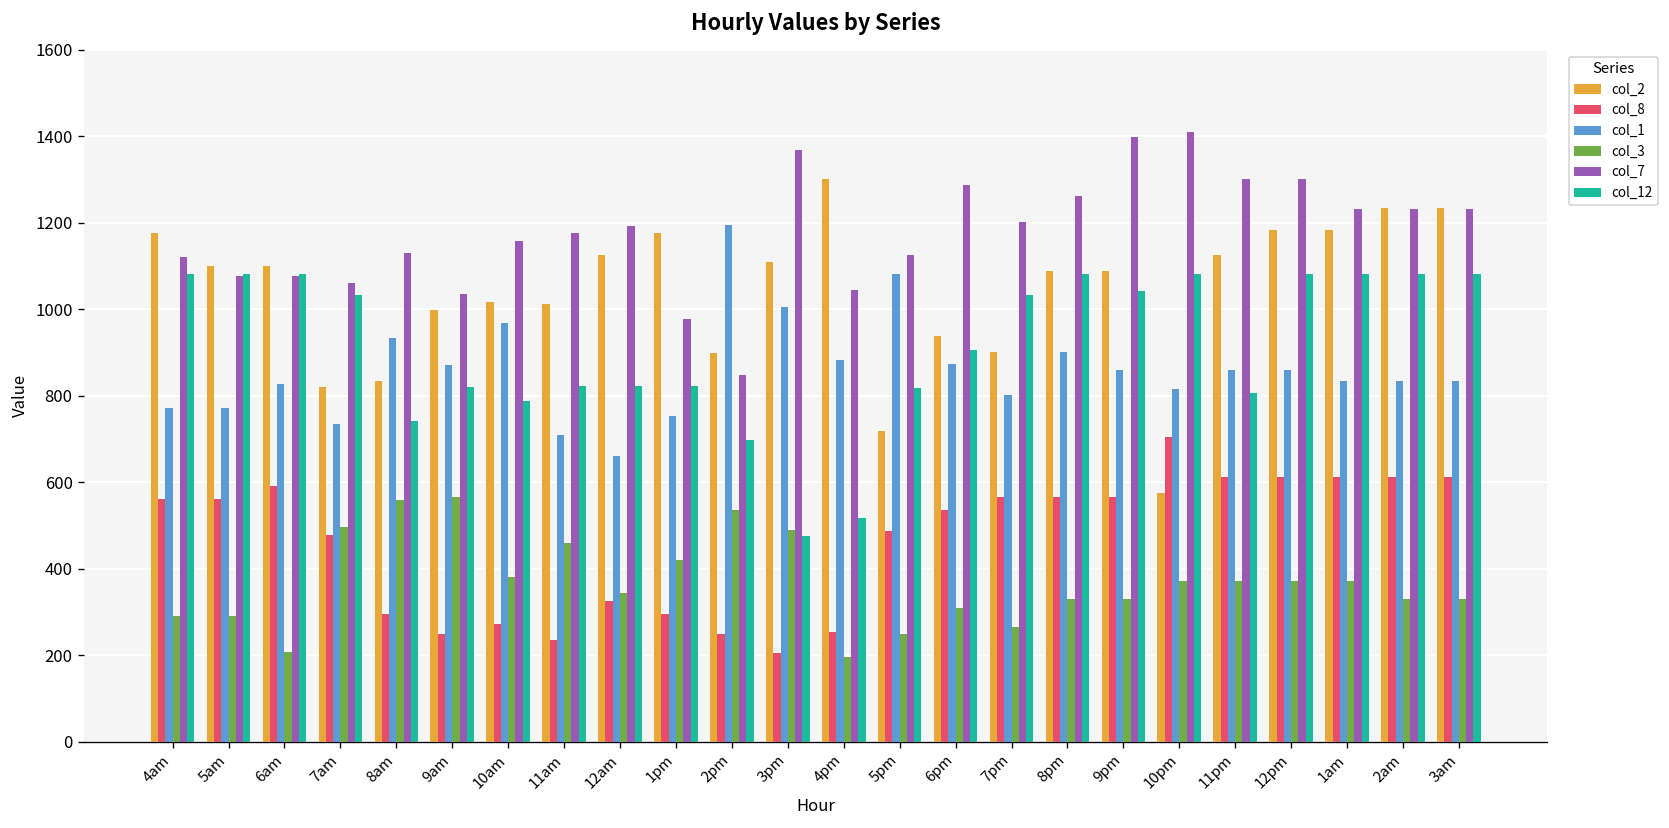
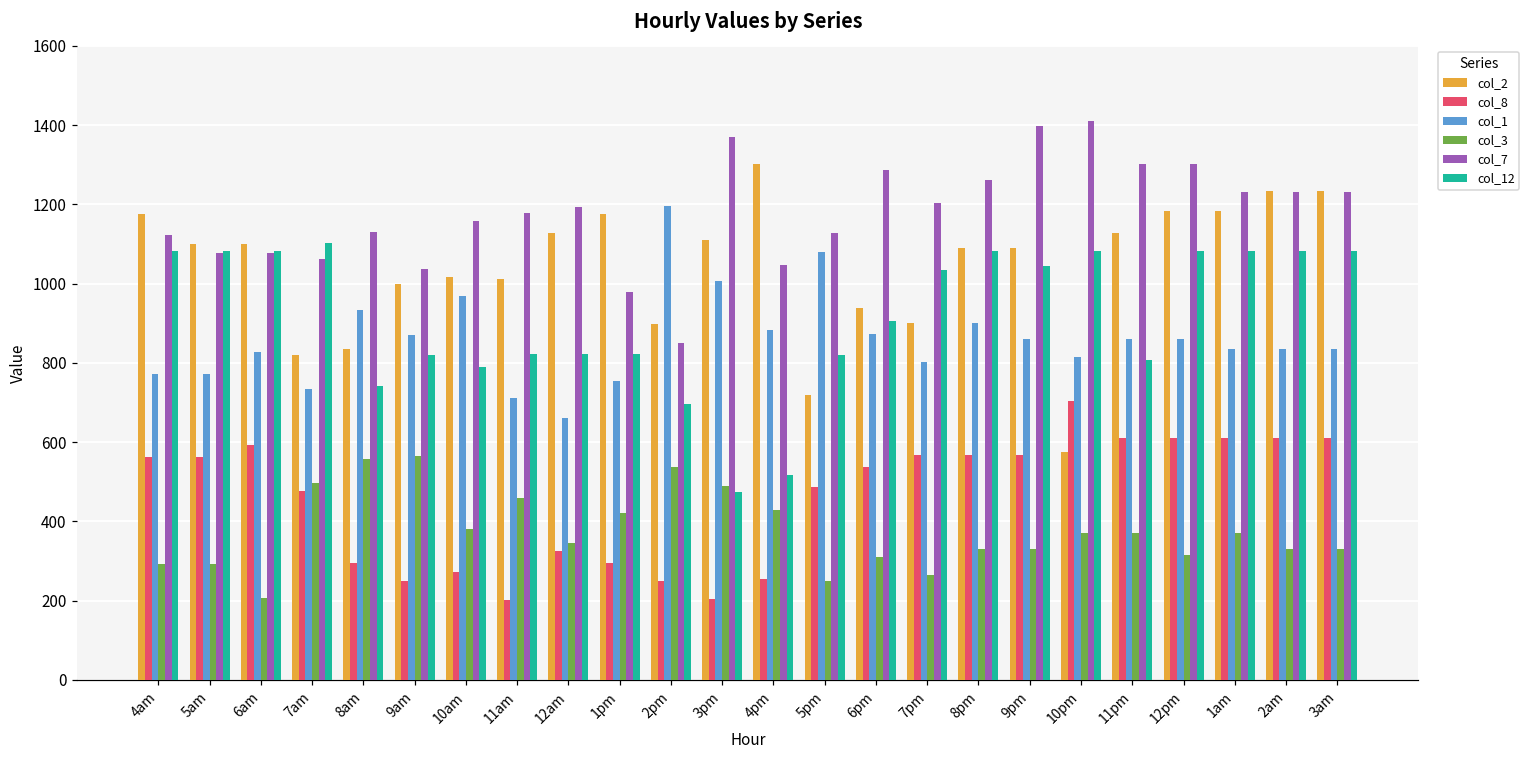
col_12, 7am: 1030 -> 1100
col_8, 11am: 240 -> 200
col_3, 4pm: 200 -> 430
col_3, 12pm: 370 -> 320
